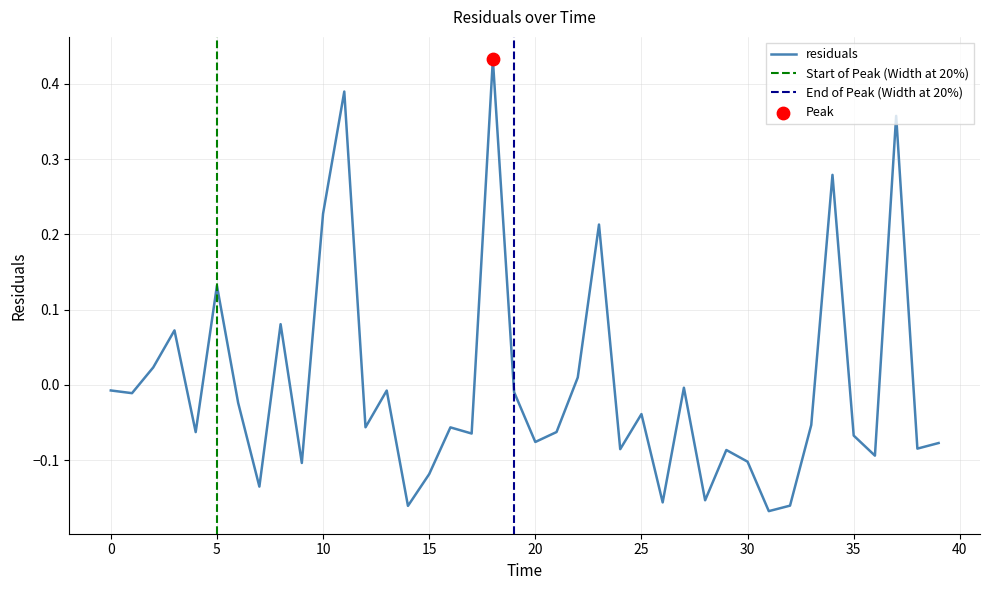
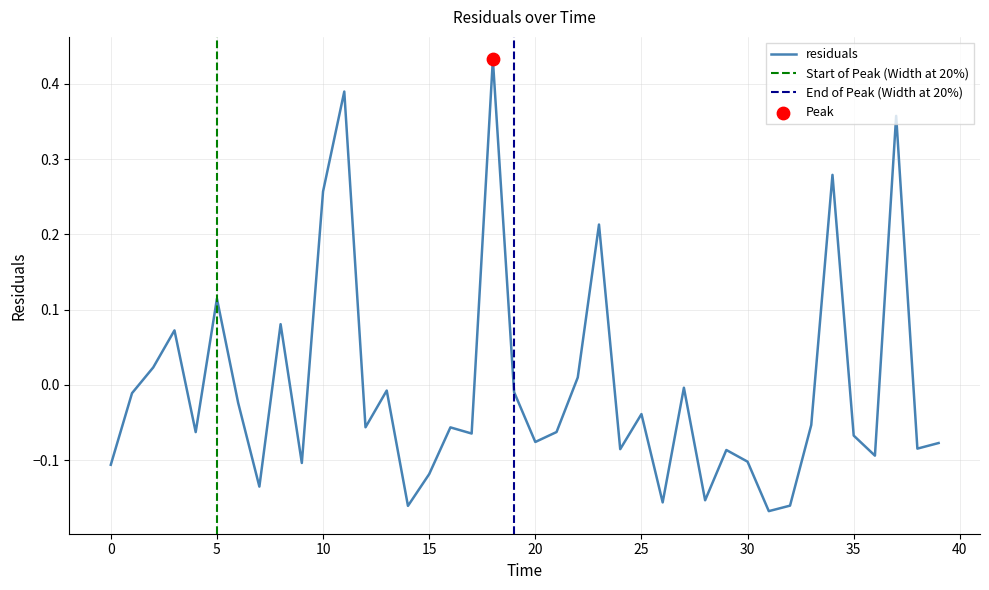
residuals, 0: -0.01 -> -0.11
residuals, 5: 0.13 -> 0.11
residuals, 10: 0.23 -> 0.26
